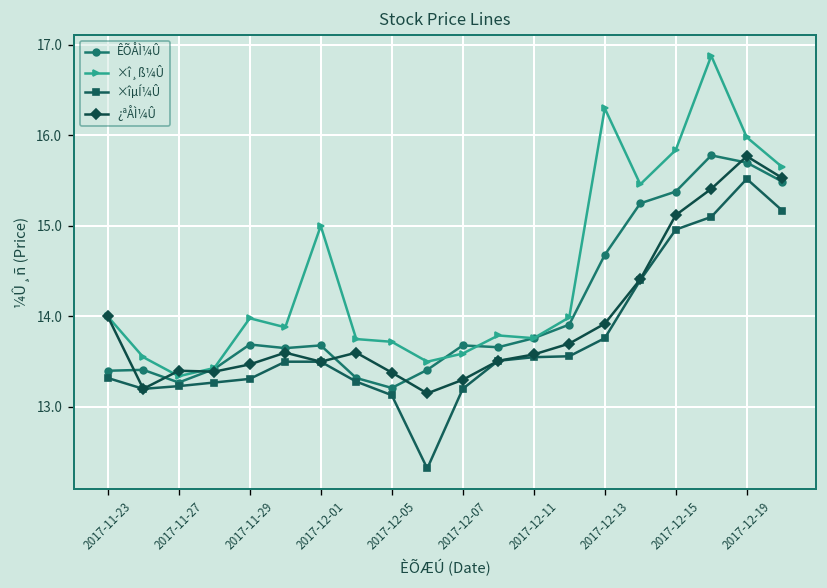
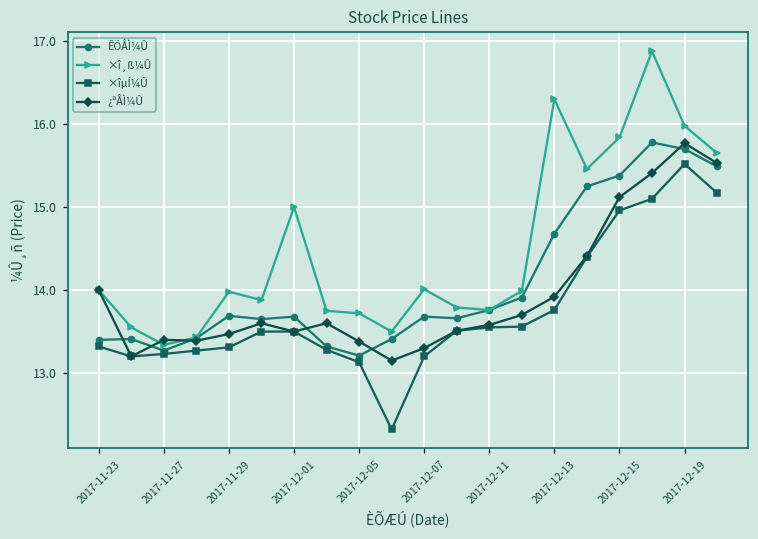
×î¸ß¼Û, 2017-12-07: 13.6 -> 14.0
